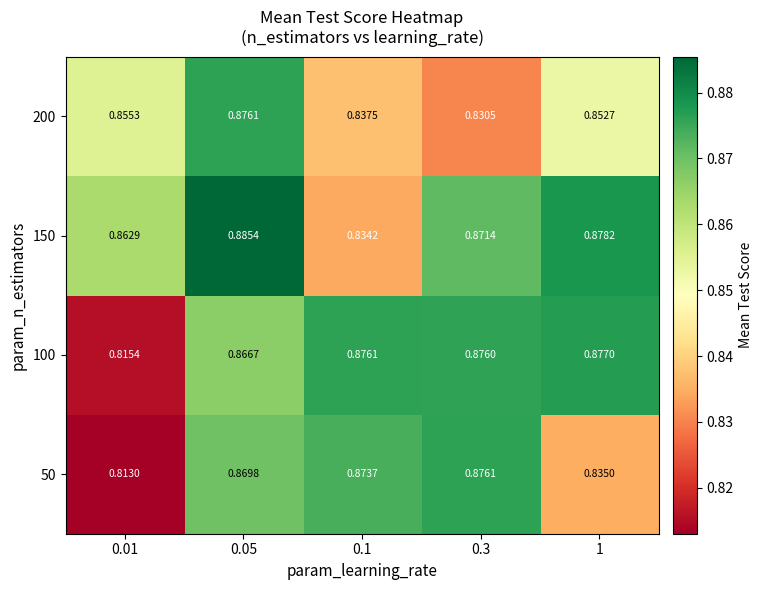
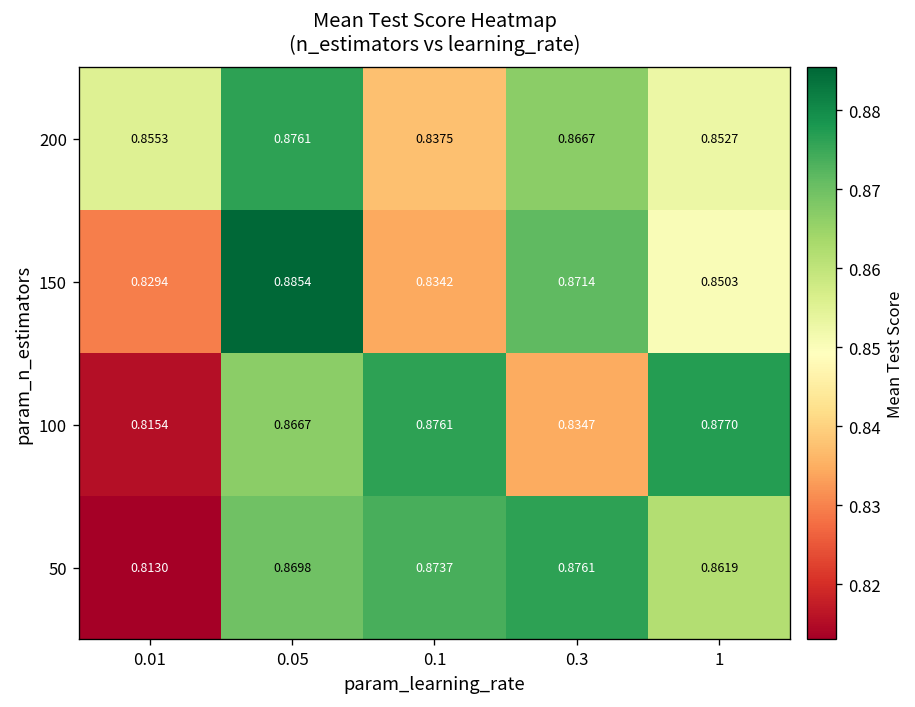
200, 0.3: 0.8305 -> 0.8667
150, 0.01: 0.8629 -> 0.8294
150, 1: 0.8782 -> 0.8503
100, 0.3: 0.8760 -> 0.8347
50, 1: 0.8350 -> 0.8619
